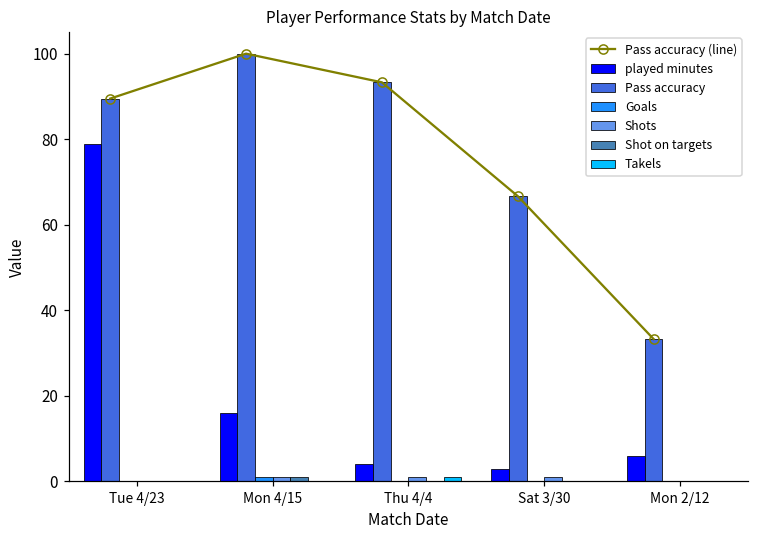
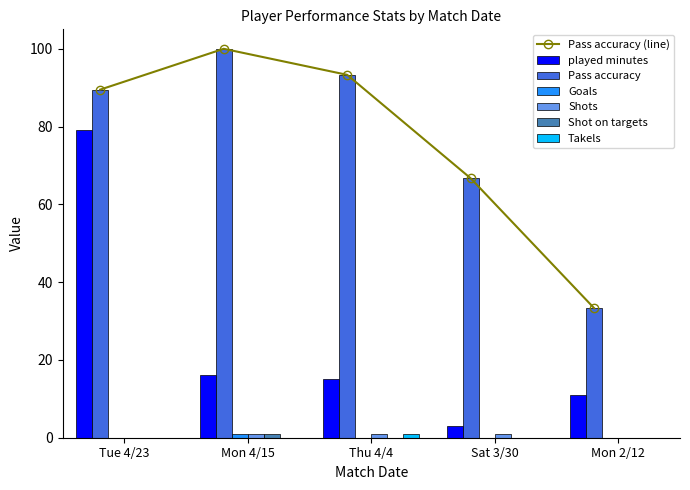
played minutes, Thu 4/4: 4 -> 15
played minutes, Mon 2/12: 6 -> 11
